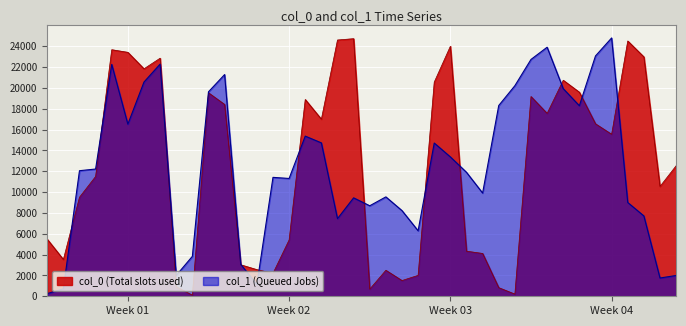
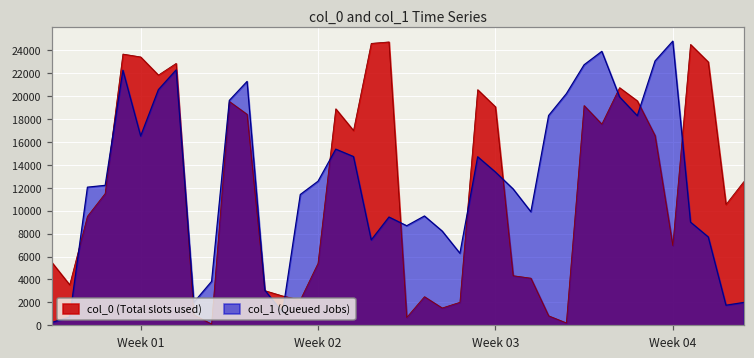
col_1 (Queued Jobs), Week 02: 11300 -> 12600
col_0 (Total slots used), Week 03: 24000 -> 19100
col_0 (Total slots used), Week 04: 15600 -> 7000
